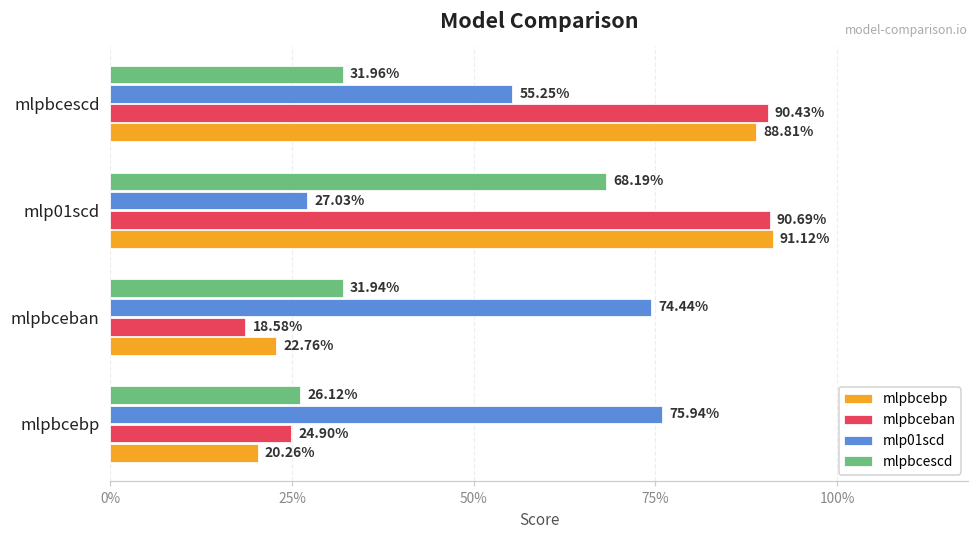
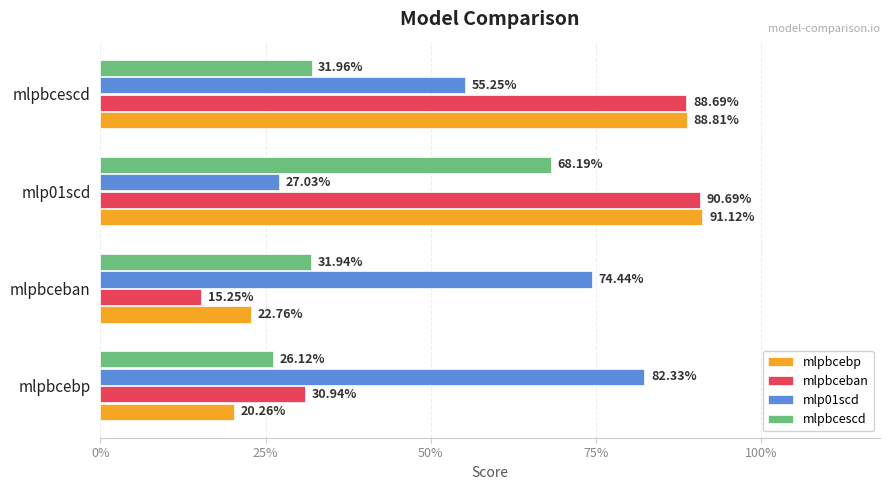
mlpbceban, mlpbcescd: 90.43% -> 88.69%
mlpbceban, mlpbceban: 18.58% -> 15.25%
mlp01scd, mlpbcebp: 75.94% -> 82.33%
mlpbceban, mlpbcebp: 24.90% -> 30.94%
